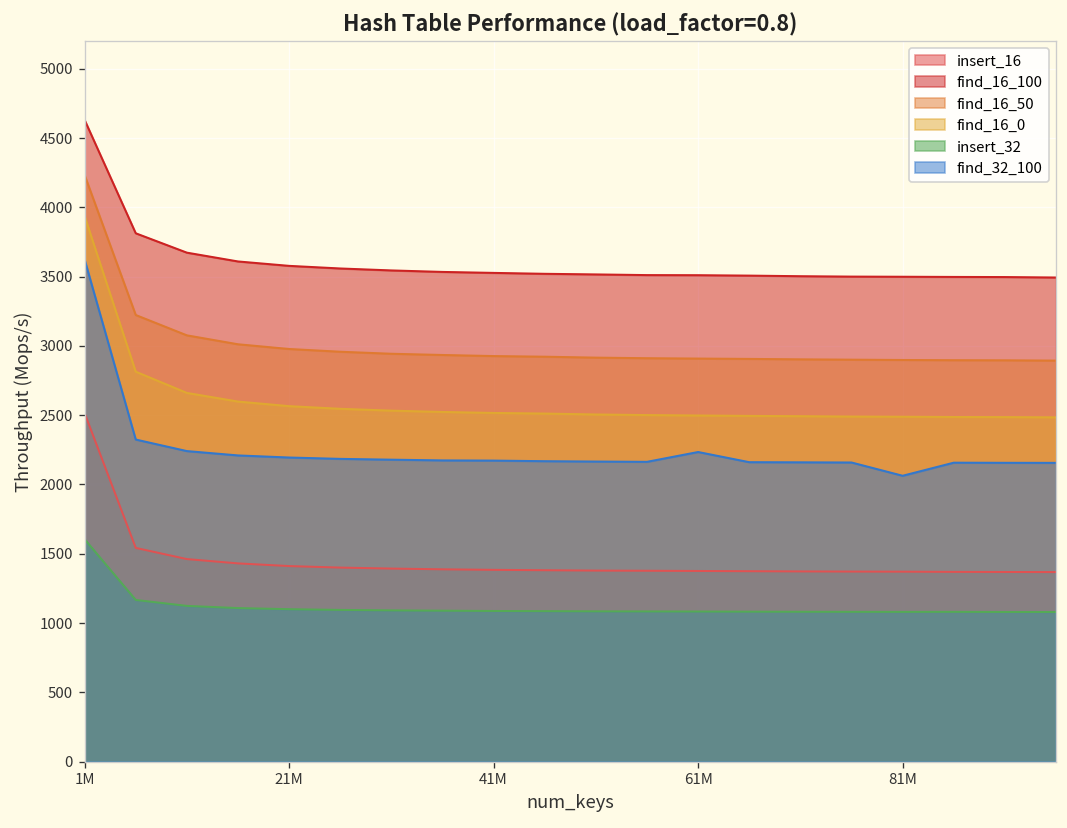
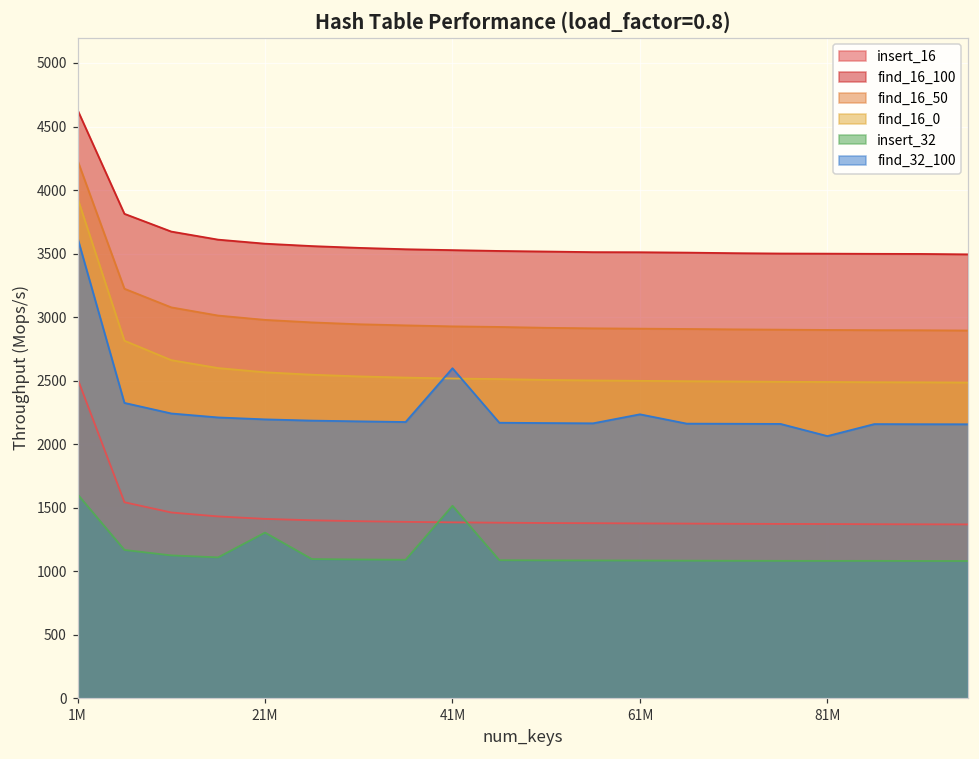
insert_32, 21M: 1100 -> 1300
insert_32, 41M: 1090 -> 1510
find_32_100, 41M: 2170 -> 2600
